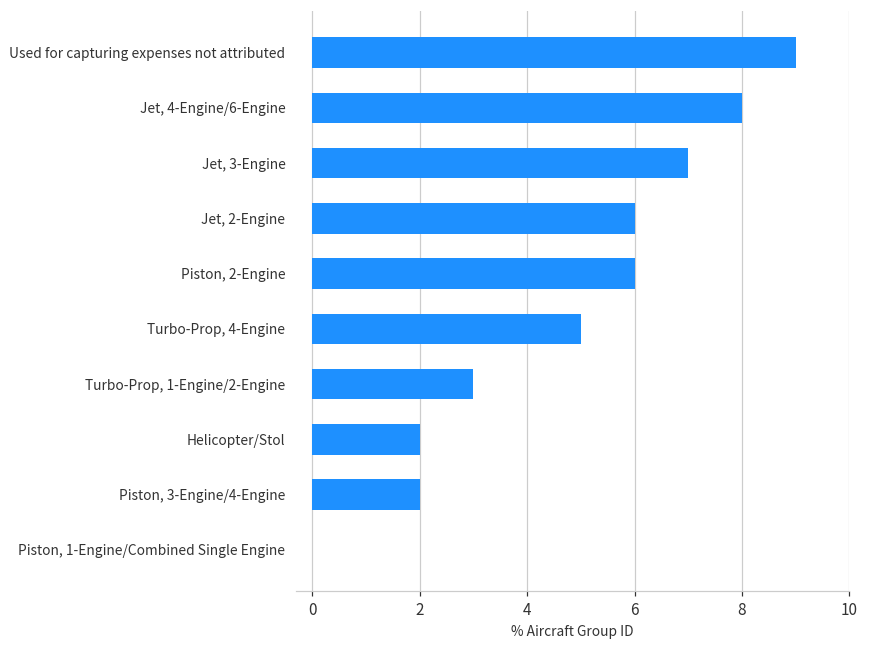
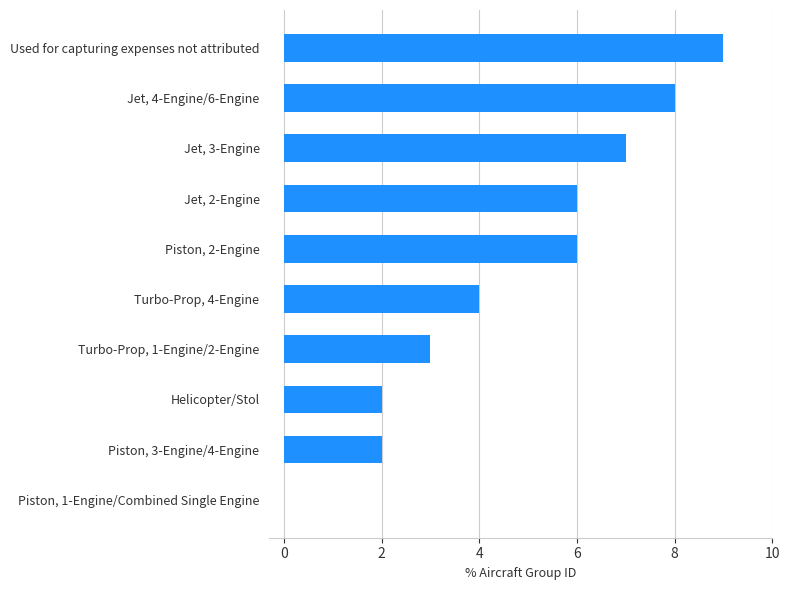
Turbo-Prop, 4-Engine: 5 -> 4
